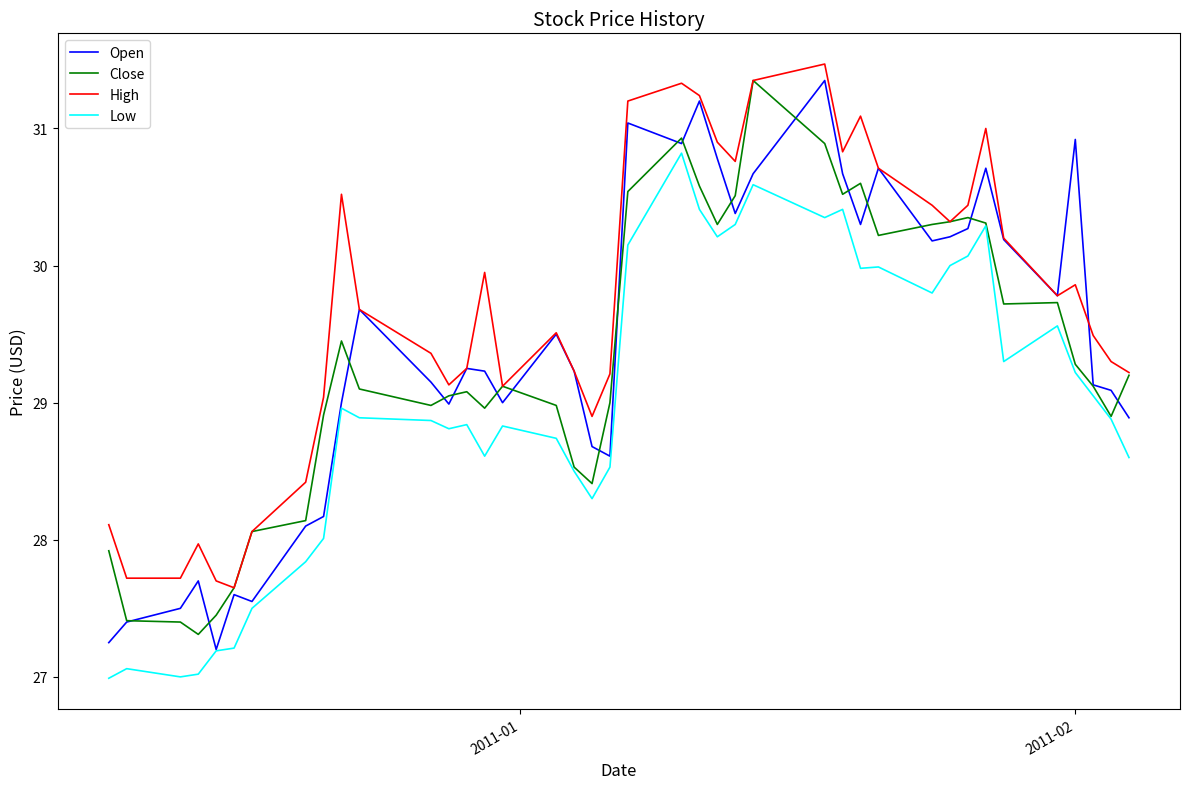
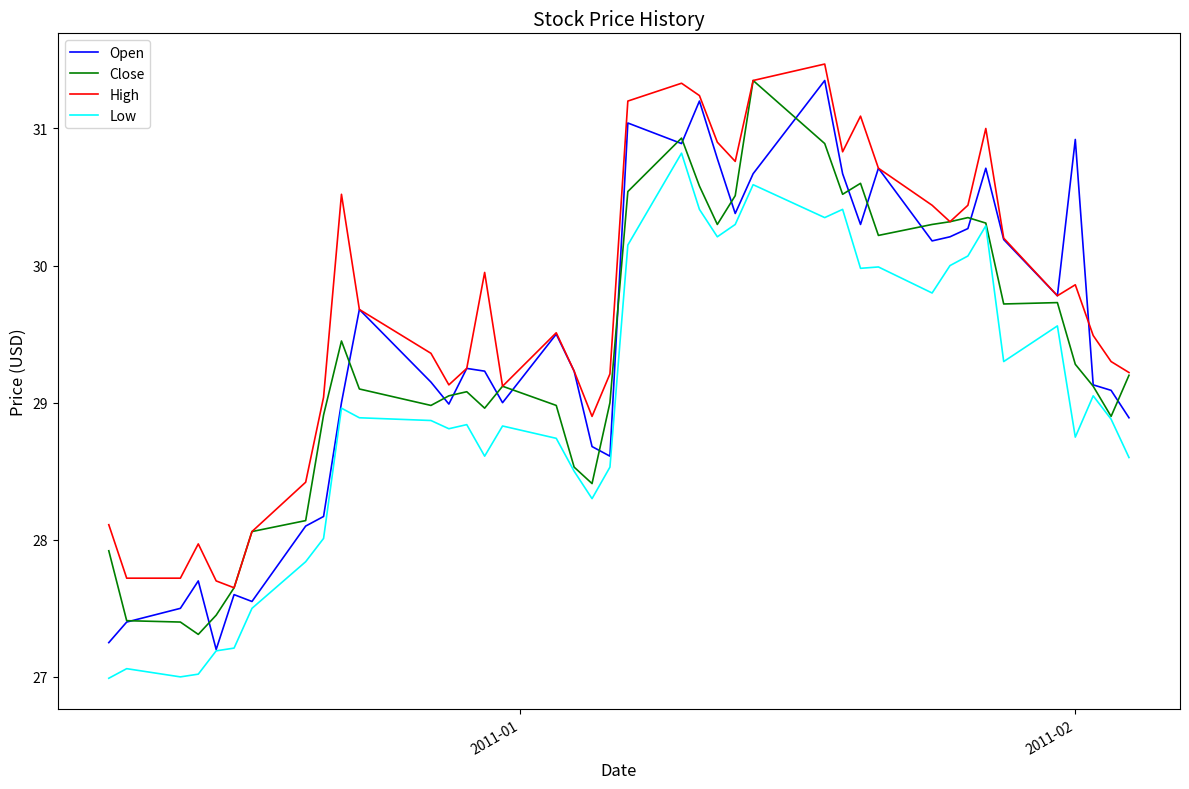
Low, 2011-02: 29.22 -> 28.75
